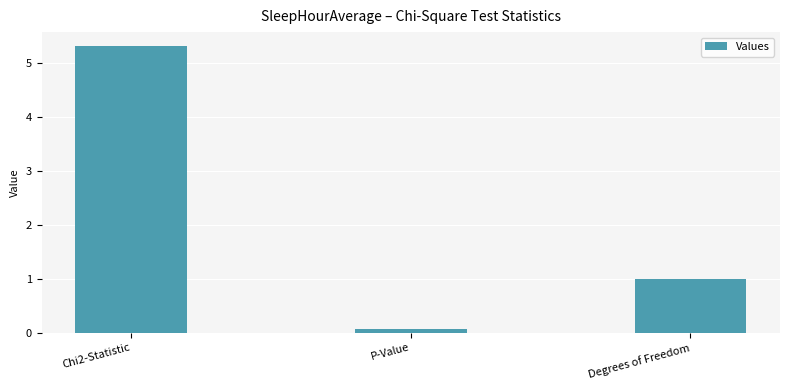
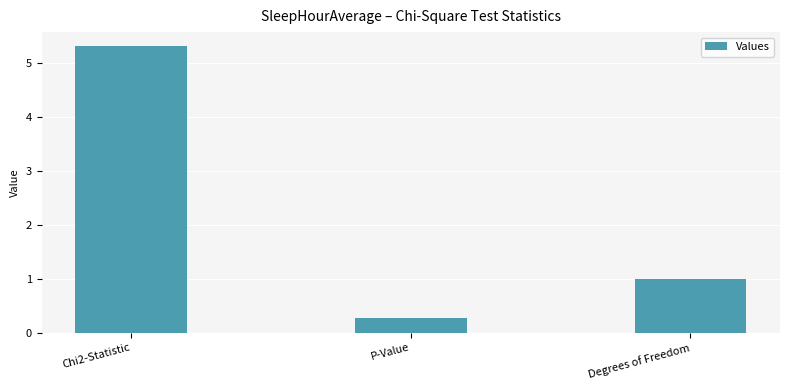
P-Value: 0.1 -> 0.3
